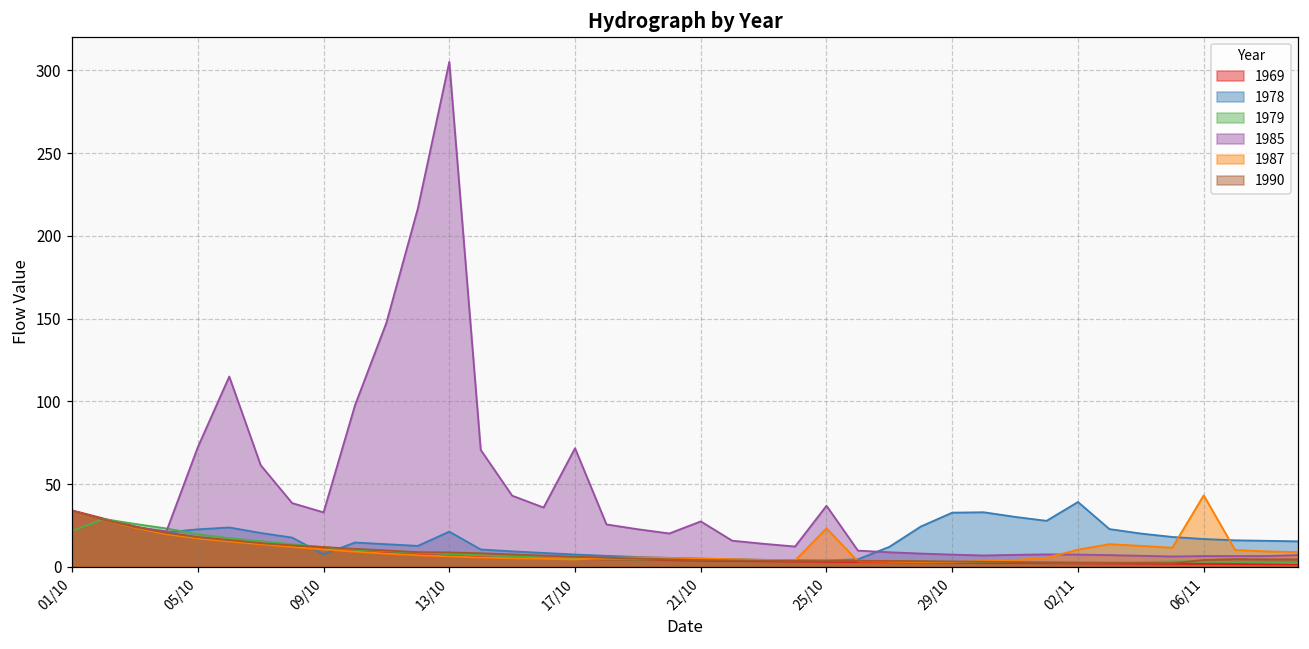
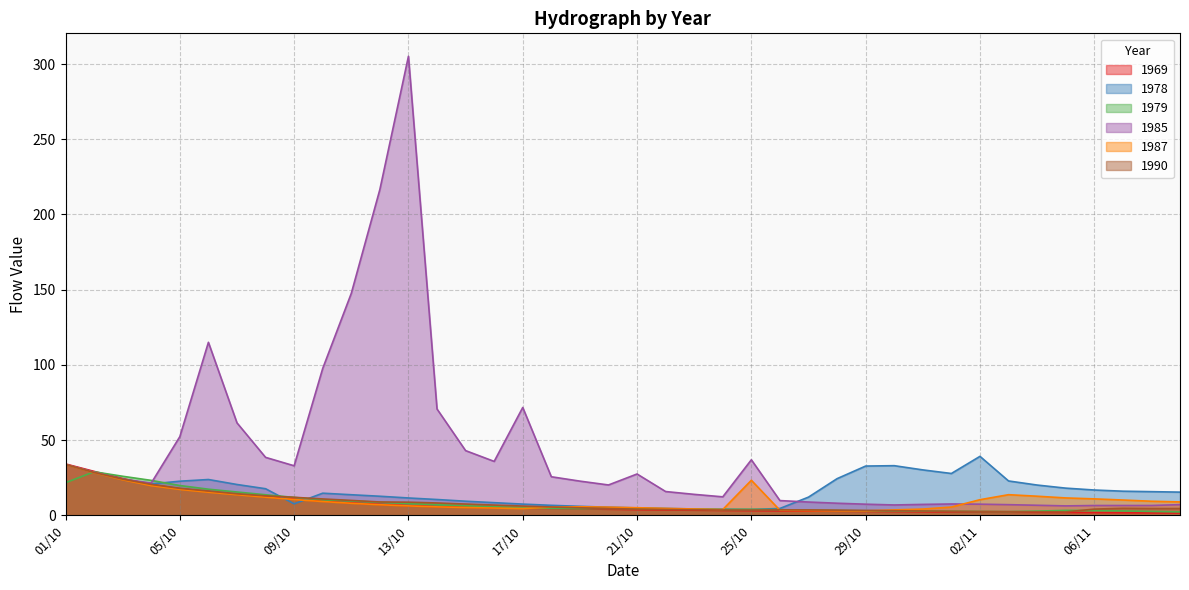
1985, 05/10: 72 -> 52
1978, 13/10: 21 -> 12
1987, 06/11: 43 -> 11
